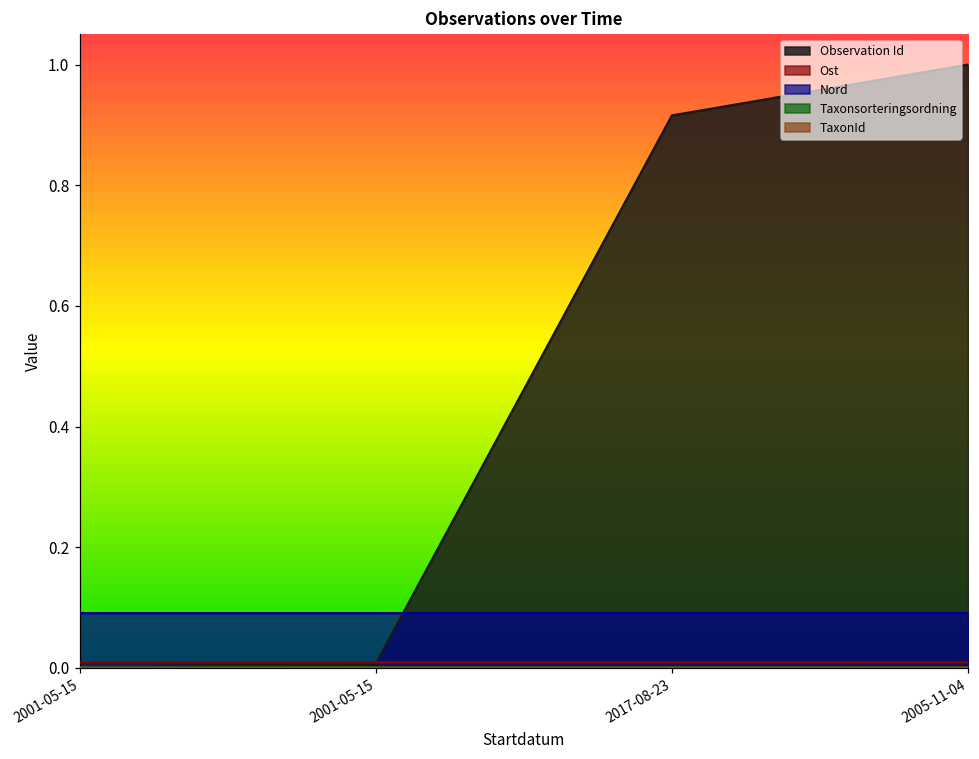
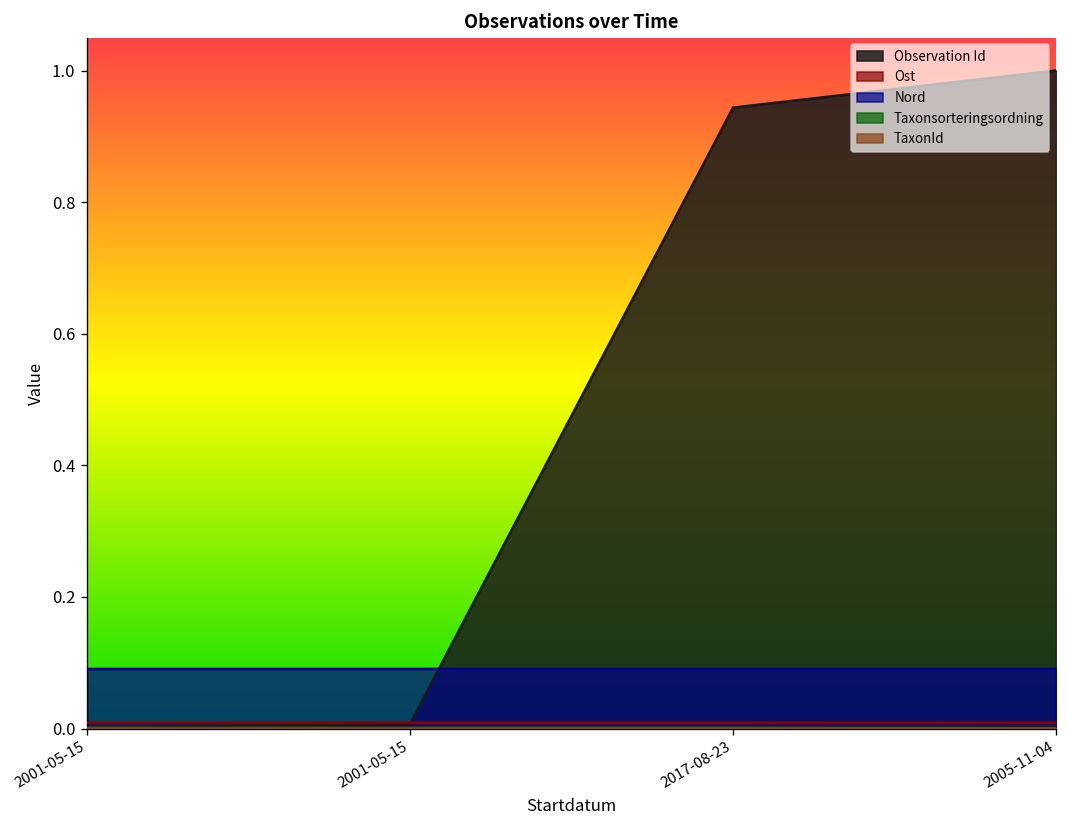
Observation Id, 2017-08-23: 0.92 -> 0.94
